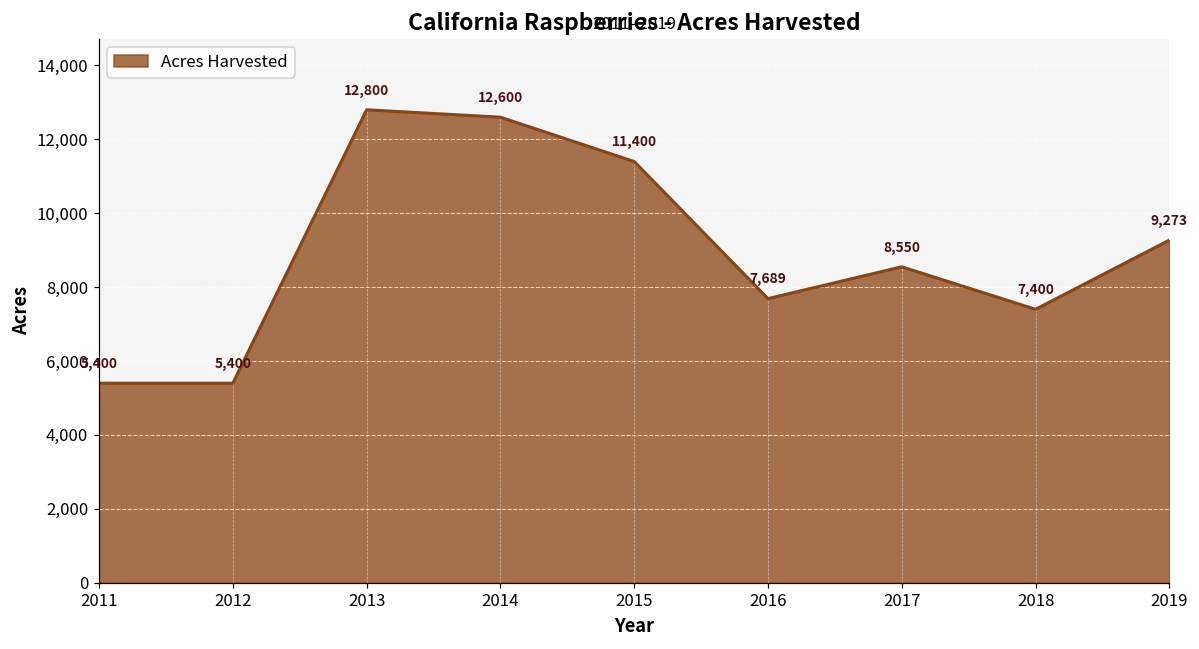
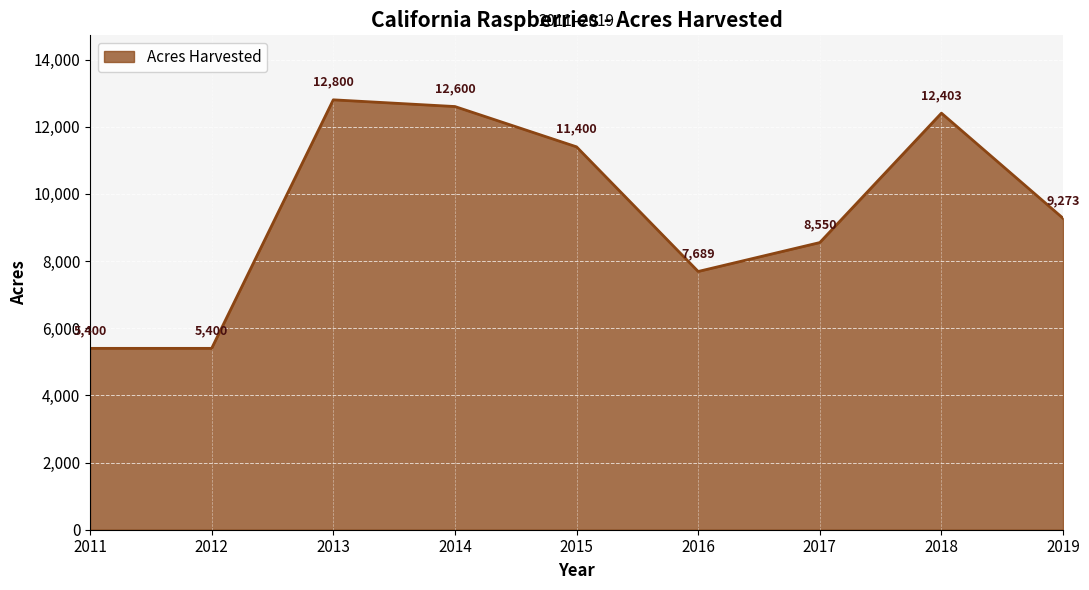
2018: 7,400 -> 12,403
